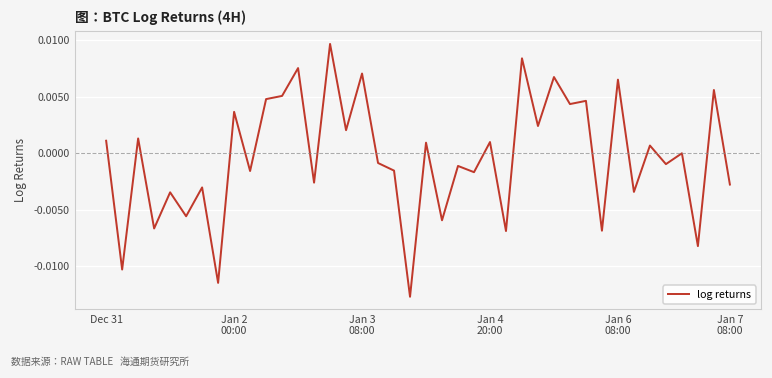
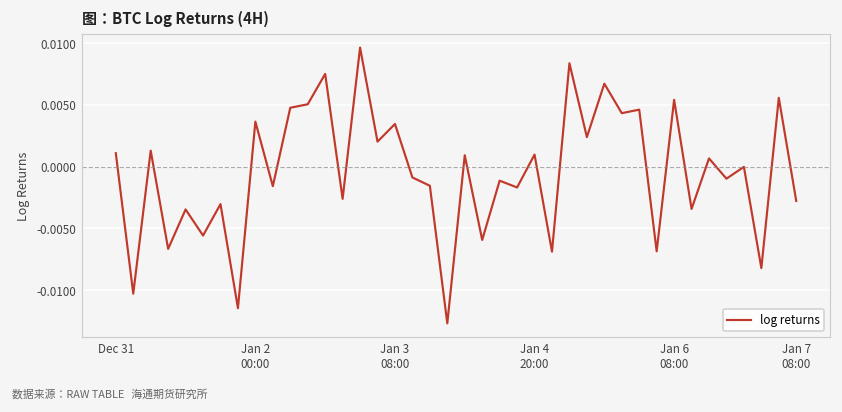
Jan 3 08:00: 0.0070 -> 0.0035
Jan 6 08:00: 0.0065 -> 0.0054
